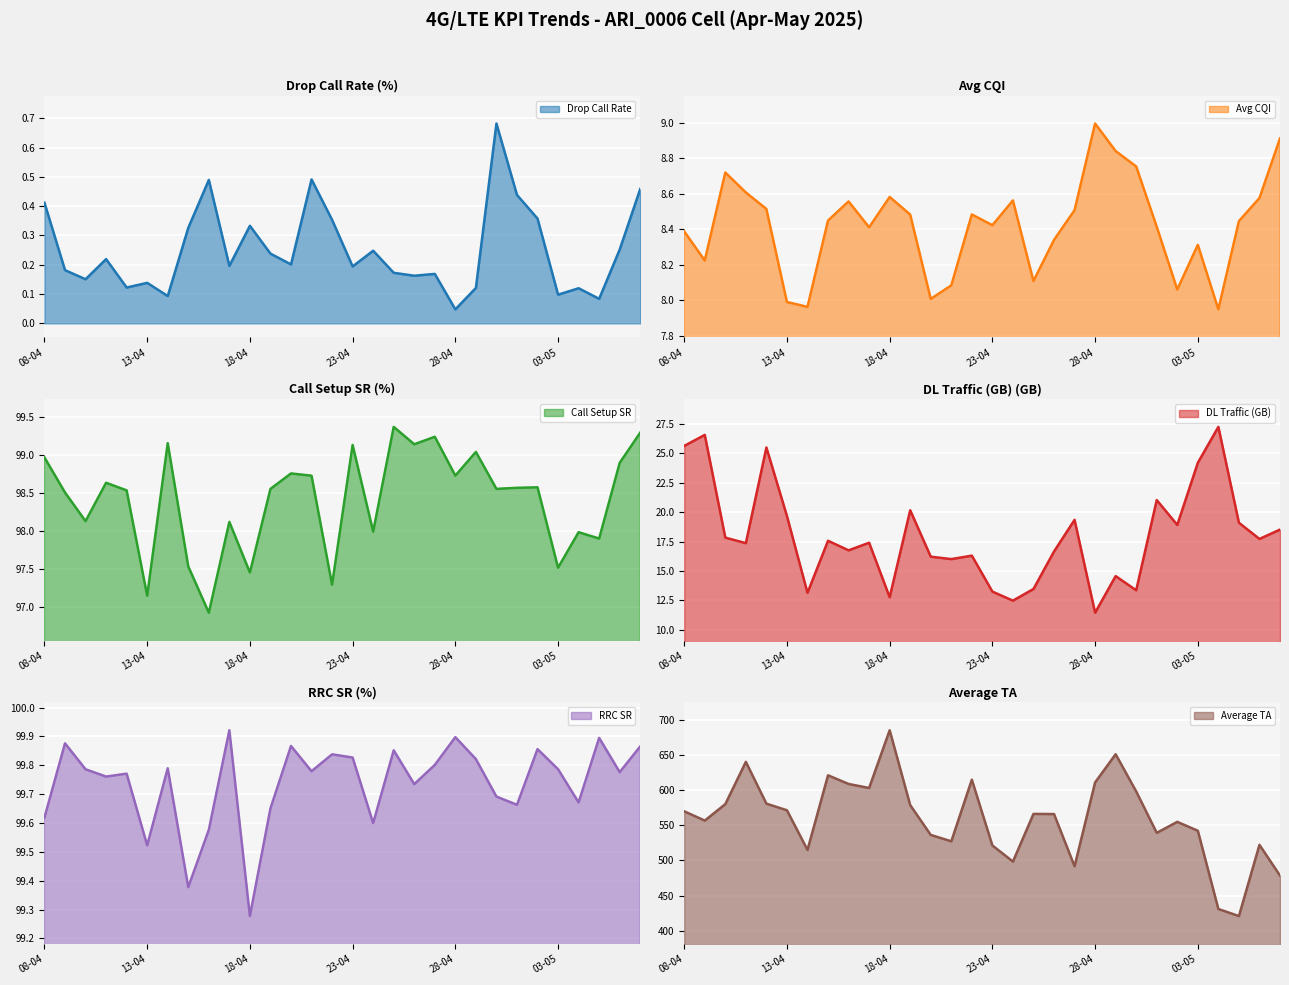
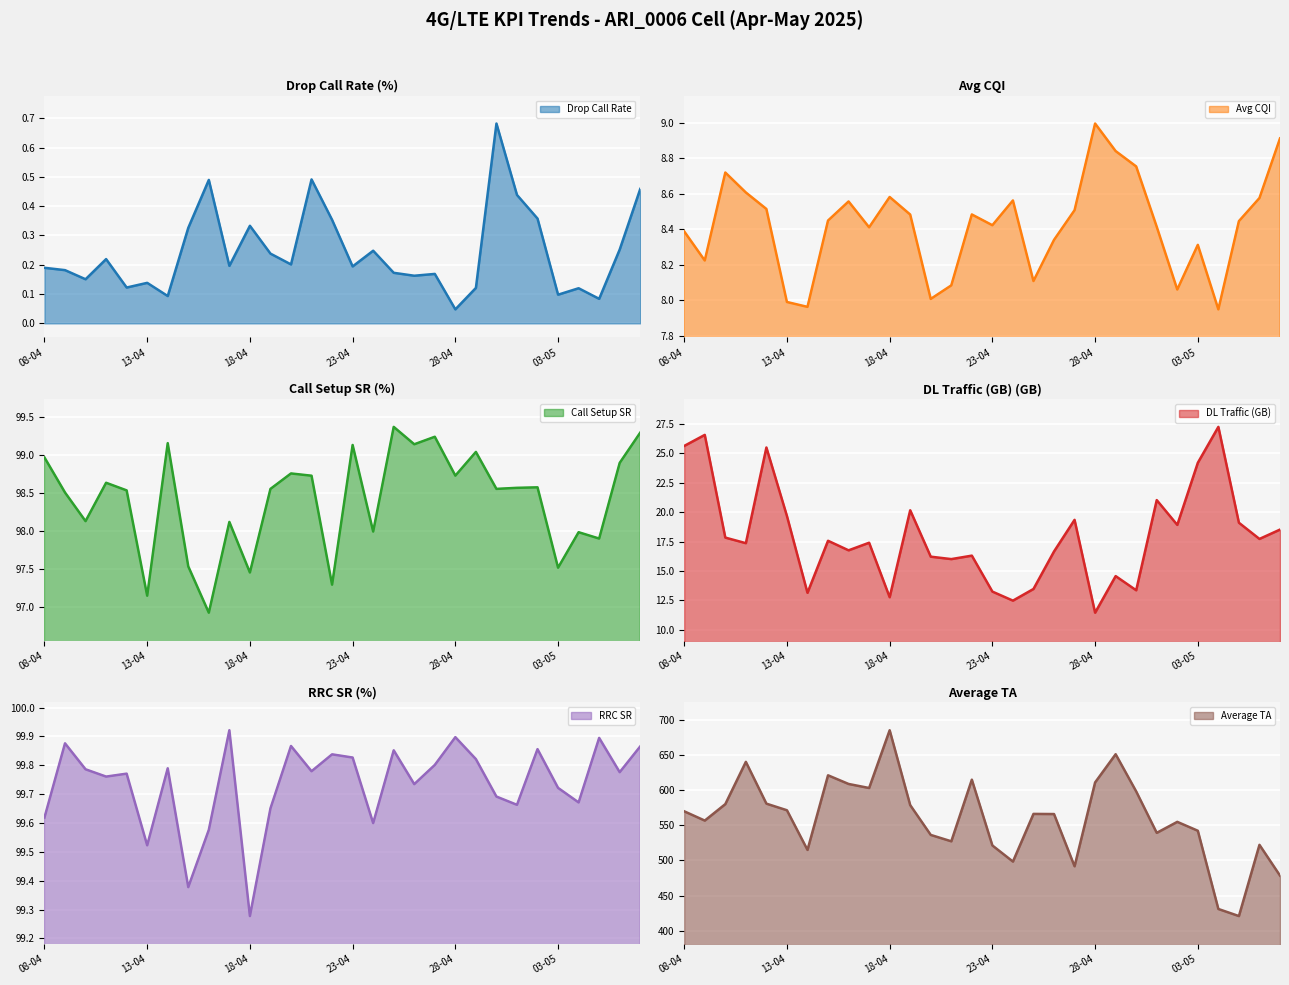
Drop Call Rate (%), 08-04: 0.41 -> 0.19
RRC SR (%), 03-05: 99.79 -> 99.72
